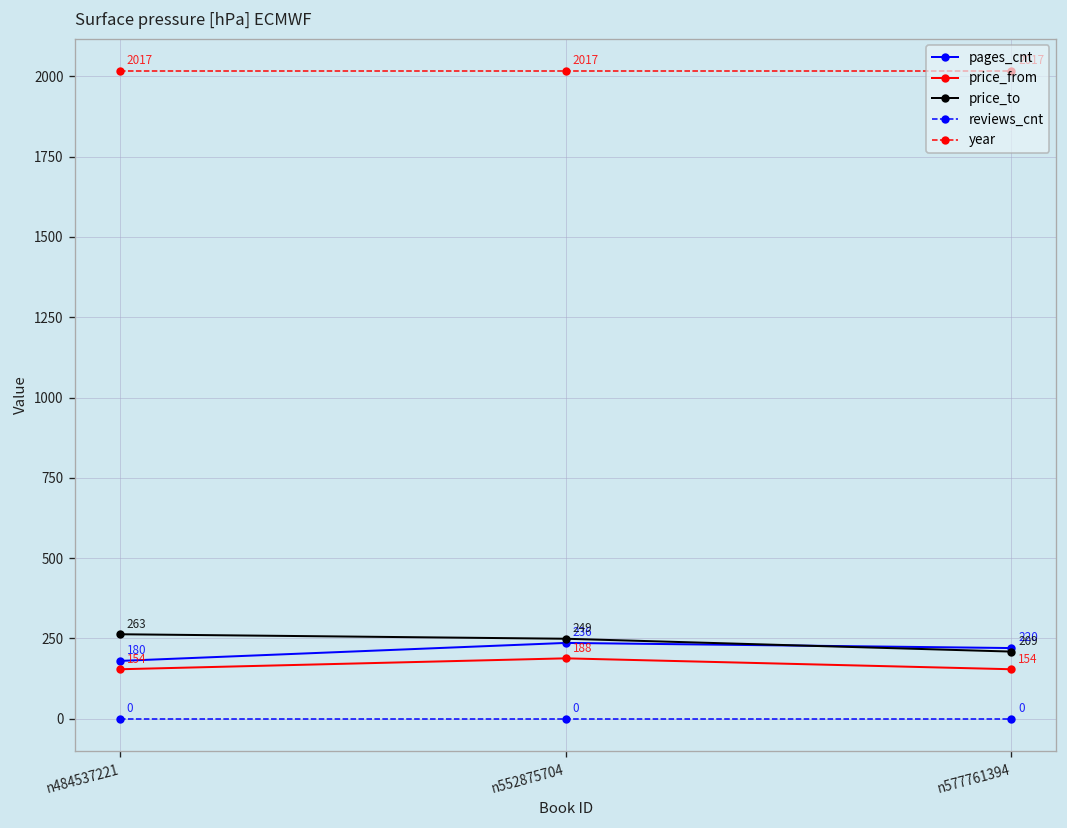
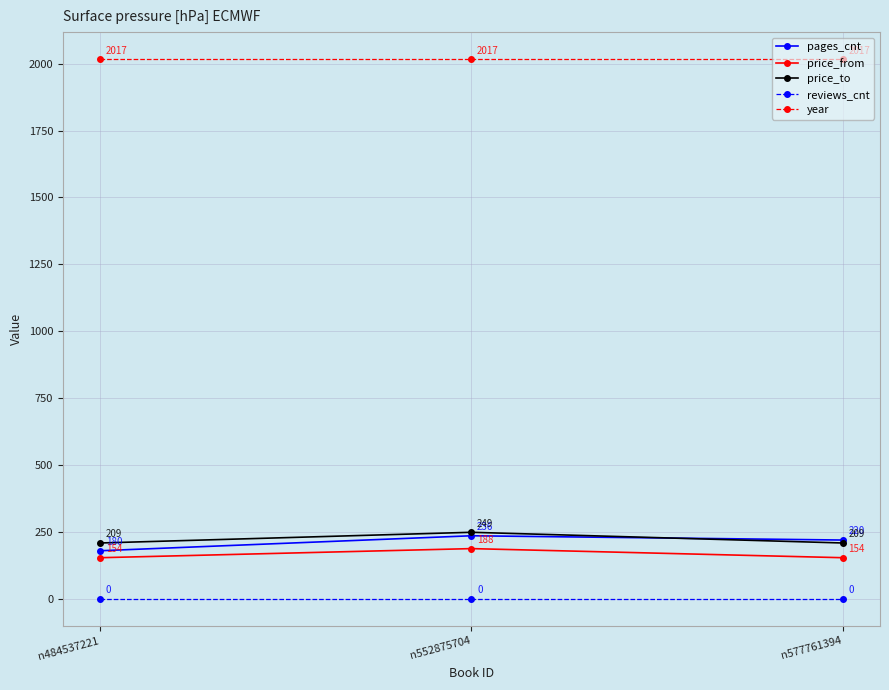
price_to, n484537221: 263 -> 209
